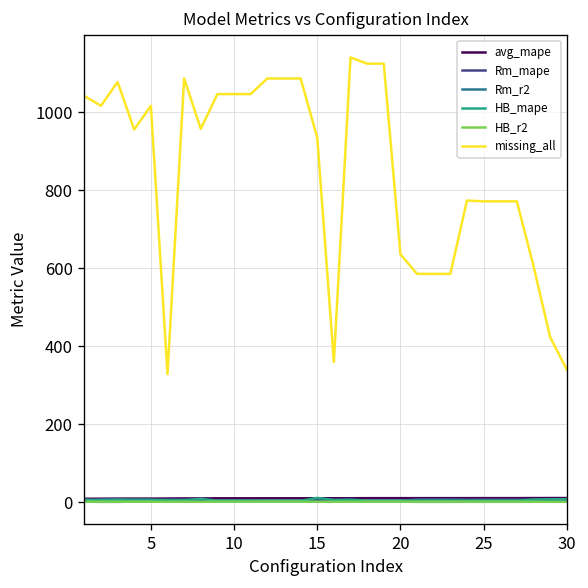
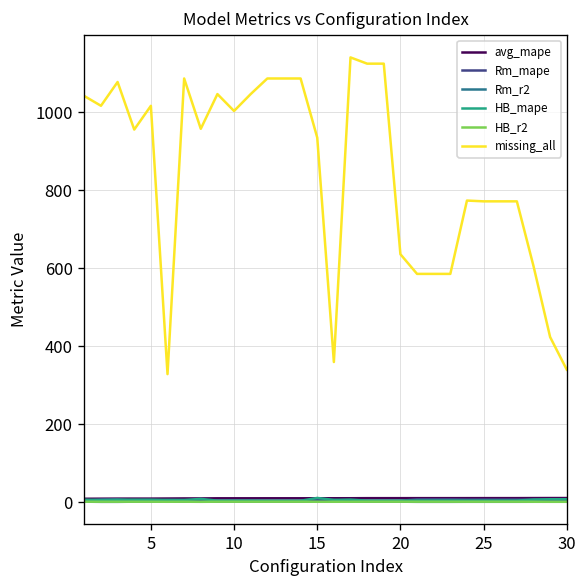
missing_all, 10: 1050 -> 1000
